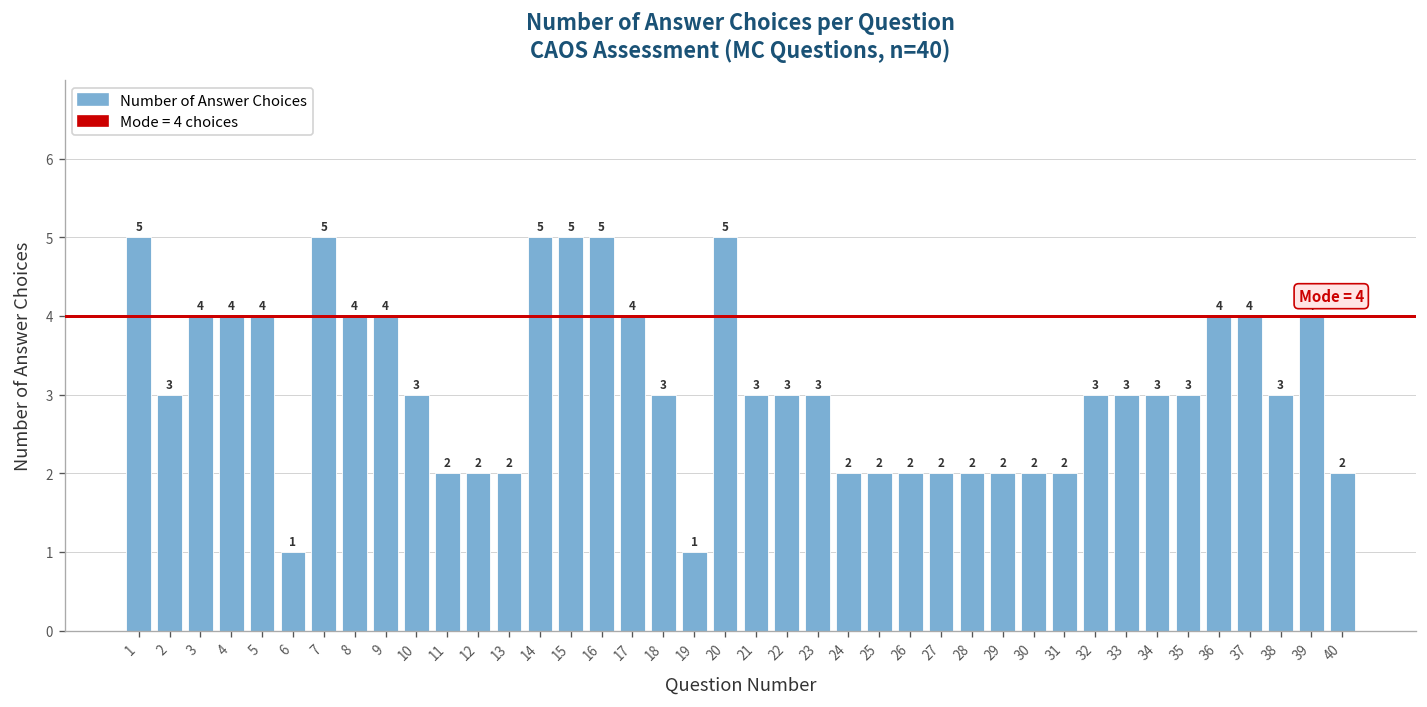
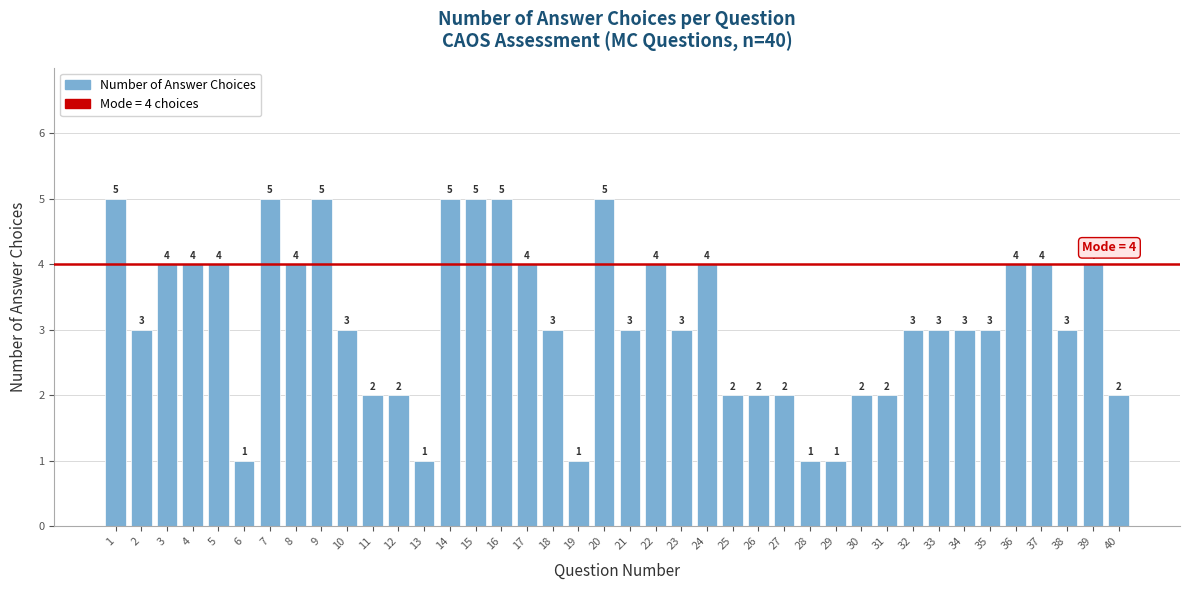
9: 4 -> 5
13: 2 -> 1
22: 3 -> 4
24: 2 -> 4
28: 2 -> 1
29: 2 -> 1
